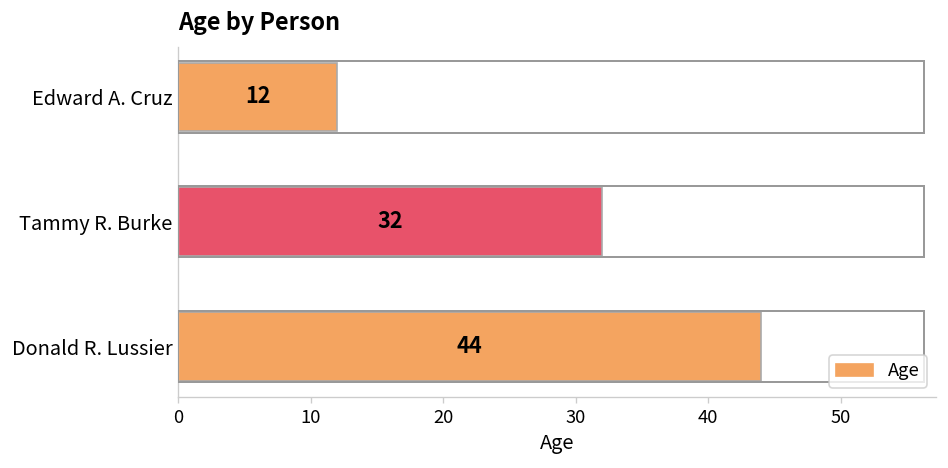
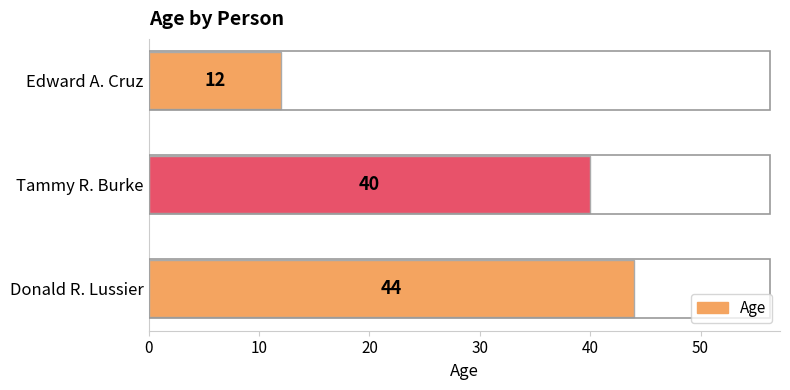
Tammy R. Burke: 32 -> 40
